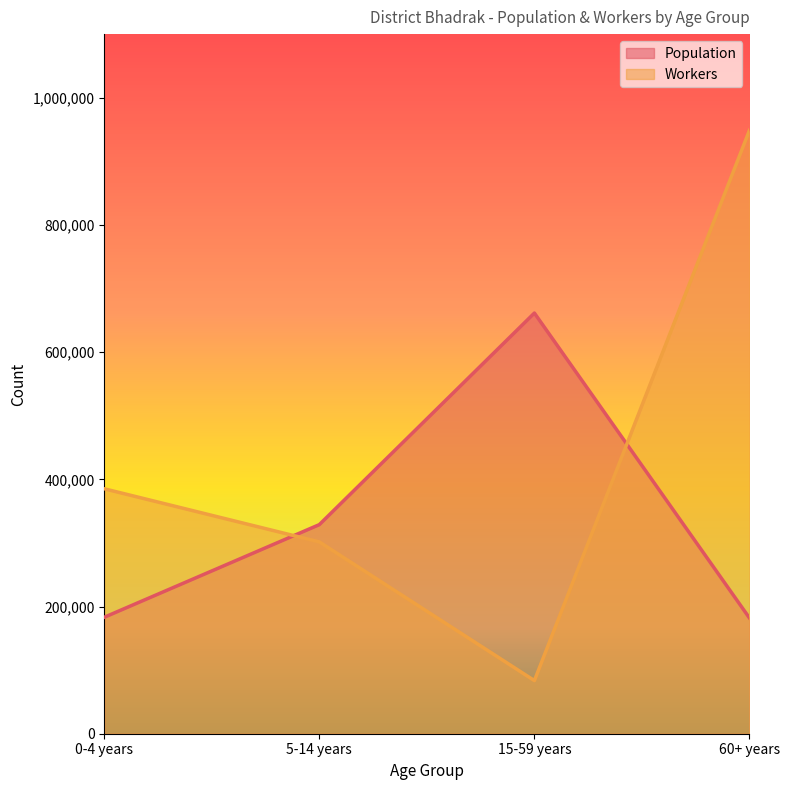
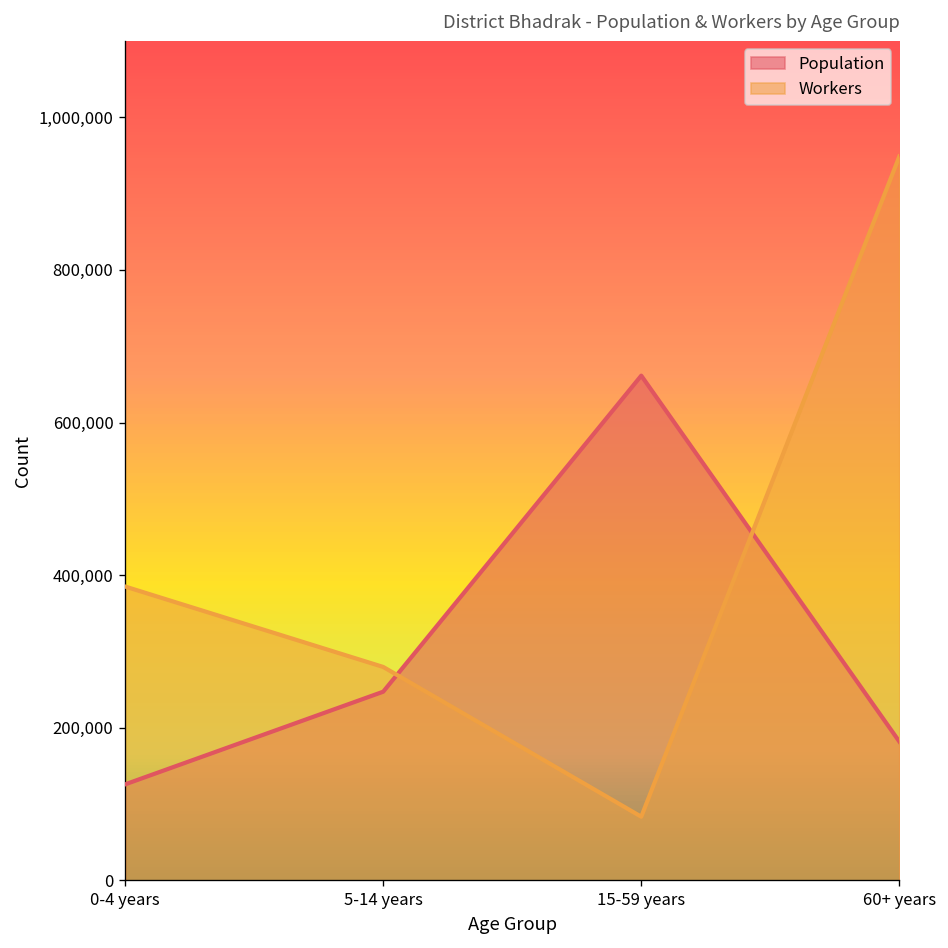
Population, 0-4 years: 180,000 -> 130,000
Population, 5-14 years: 330,000 -> 250,000
Workers, 5-14 years: 300,000 -> 280,000
